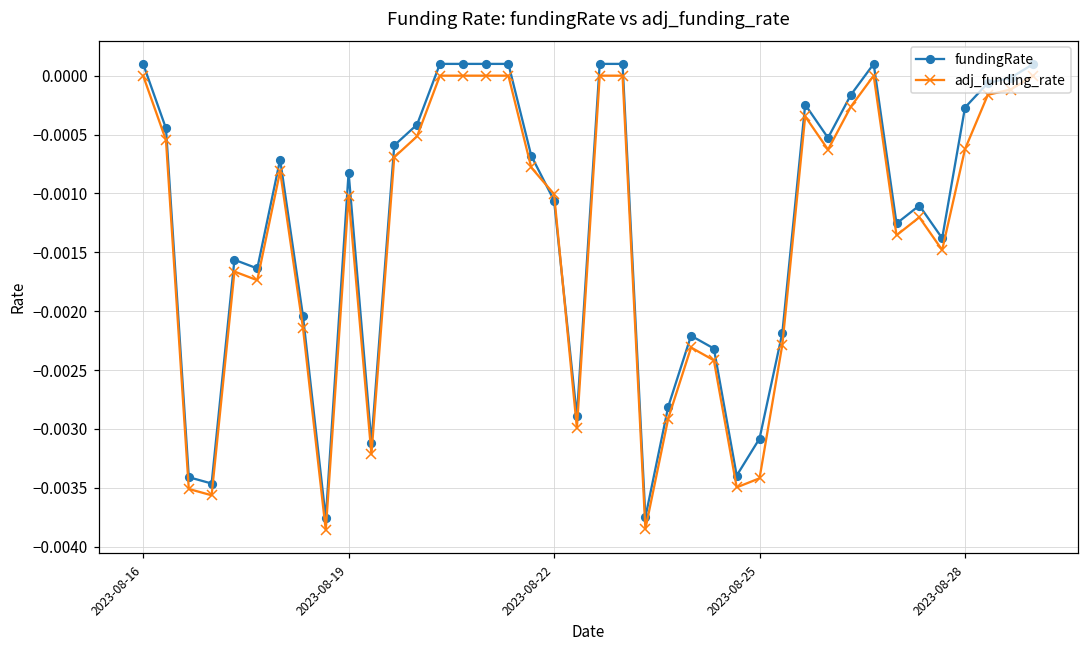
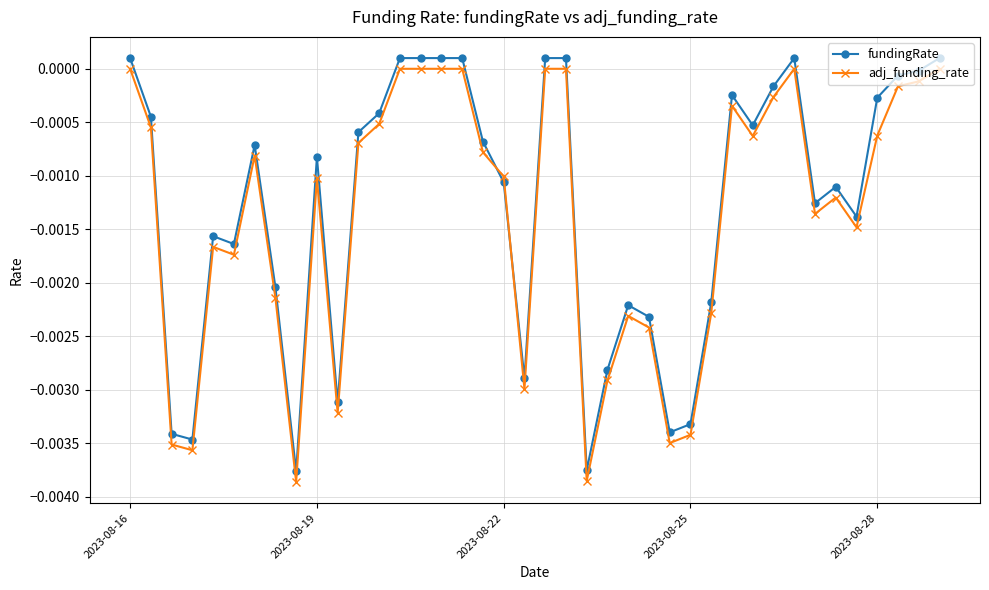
fundingRate, 2023-08-25: -0.00308 -> -0.00332
